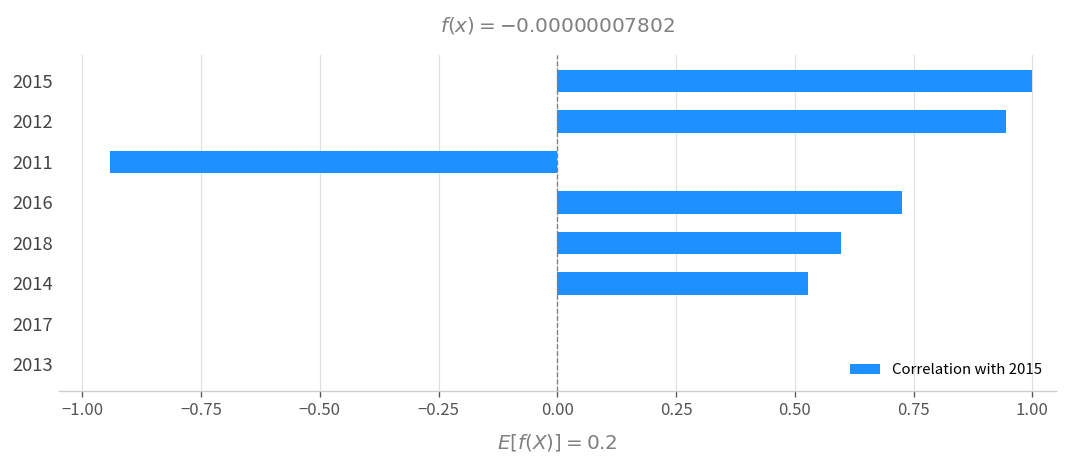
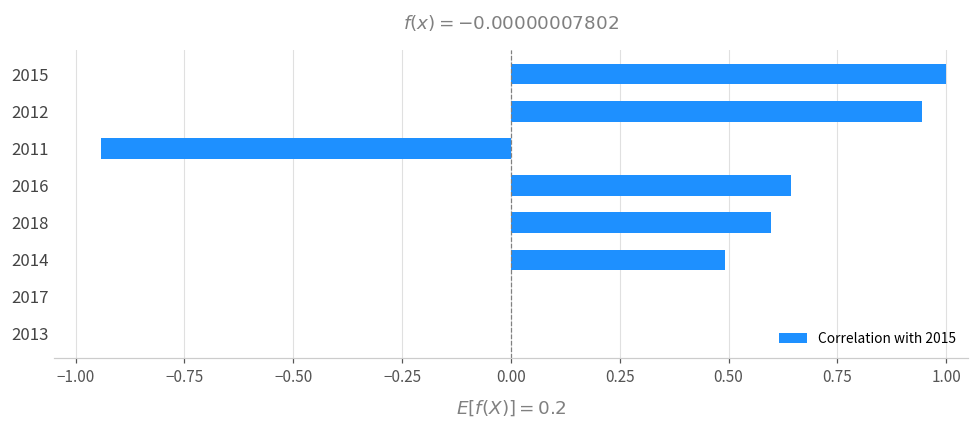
2016: 0.73 -> 0.64
2014: 0.53 -> 0.49
